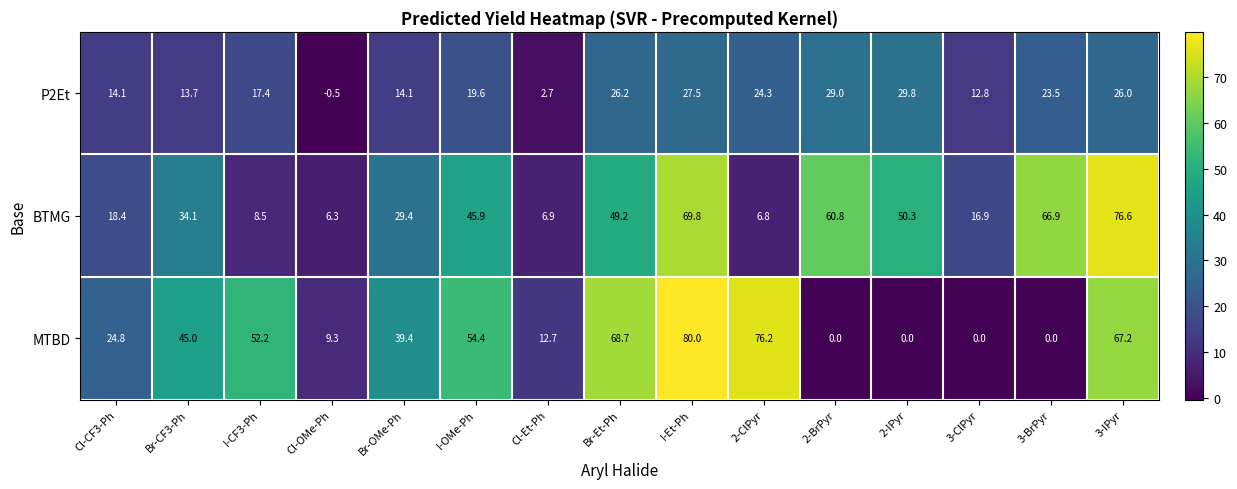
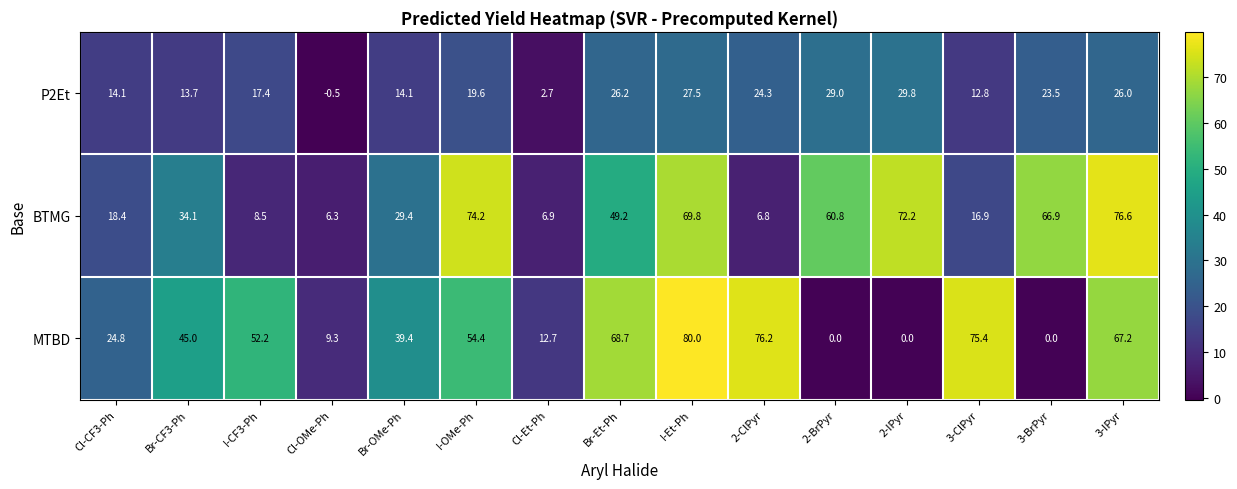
BTMG, I-OMe-Ph: 45.9 -> 74.2
BTMG, 2-IPyr: 50.3 -> 72.2
MTBD, 3-ClPyr: 0.0 -> 75.4
